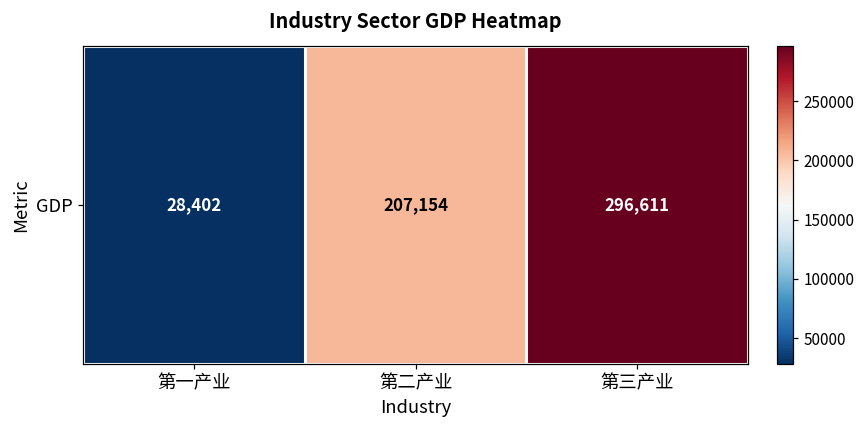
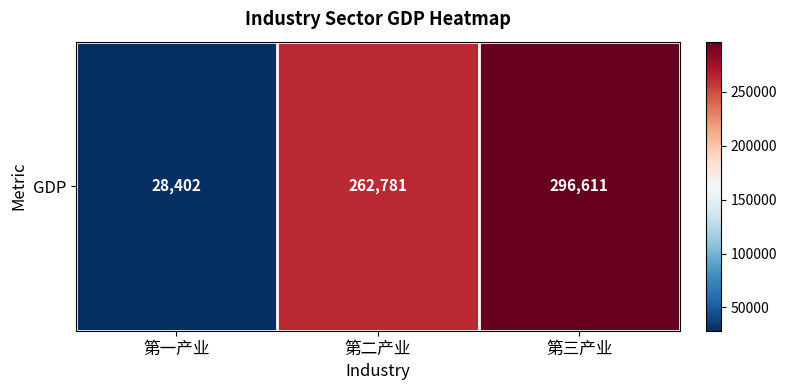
GDP, 第二产业: 207,154 -> 262,781
